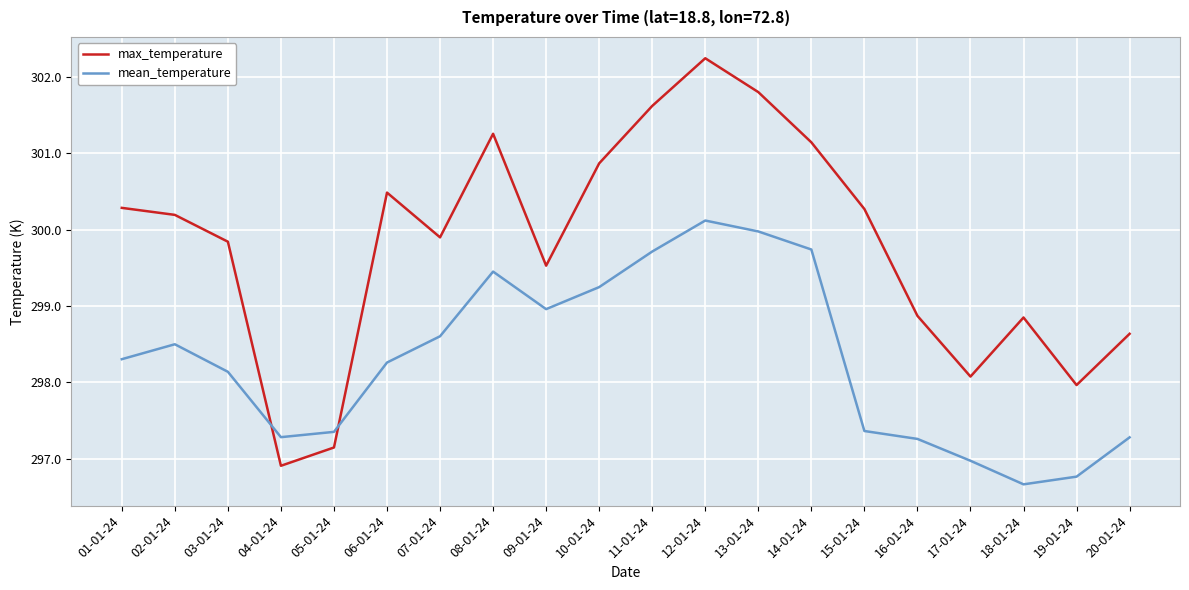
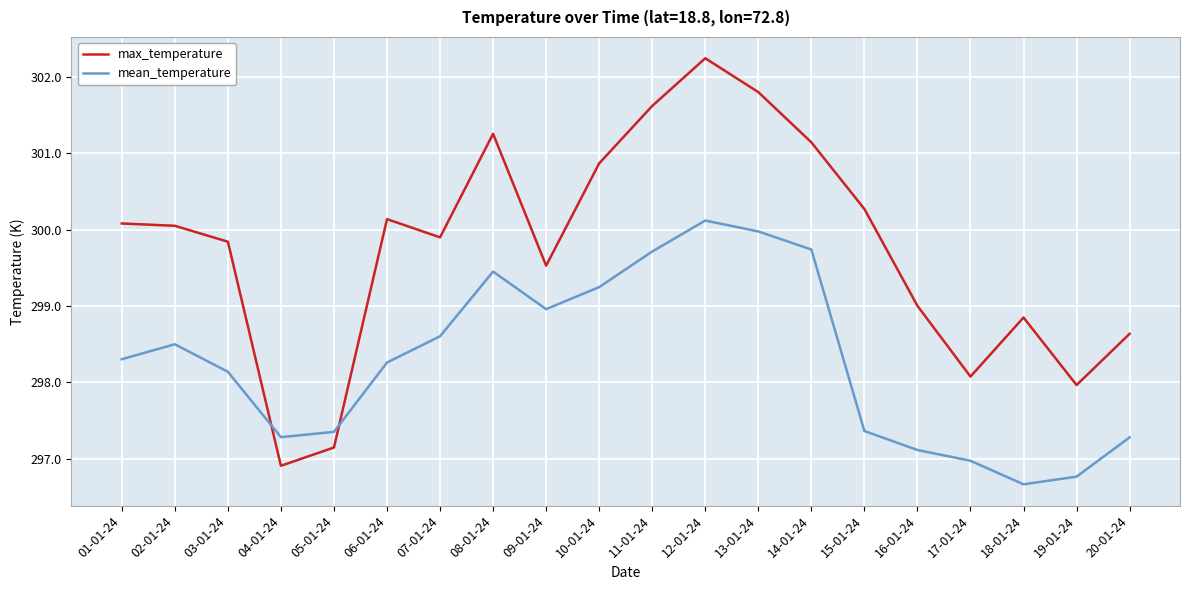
max_temperature, 01-01-24: 300.3 -> 300.1
max_temperature, 02-01-24: 300.2 -> 300.0
max_temperature, 06-01-24: 300.5 -> 300.1
max_temperature, 16-01-24: 298.9 -> 299.0
mean_temperature, 16-01-24: 297.3 -> 297.1
